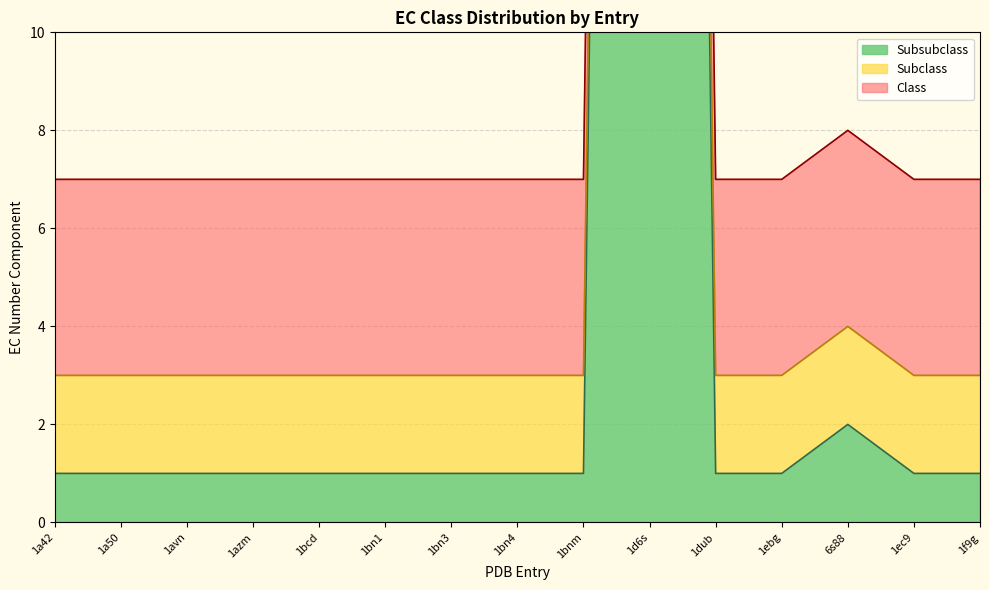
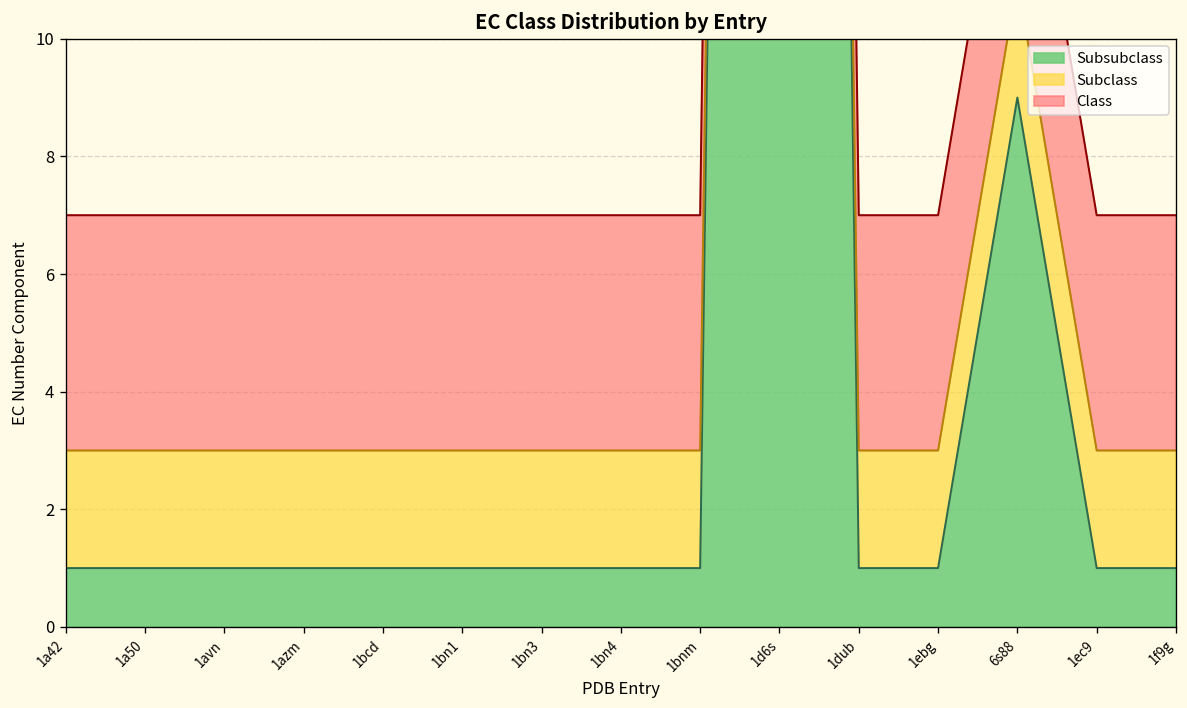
Subsubclass, 6s88: 2 -> 9
